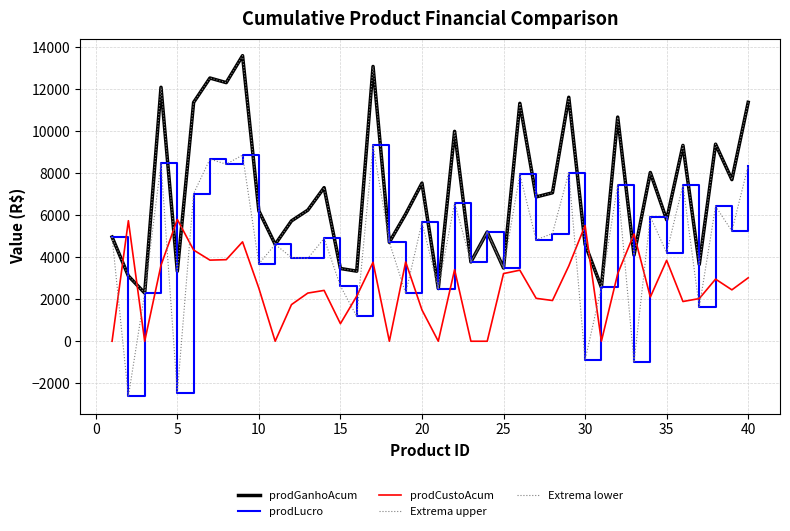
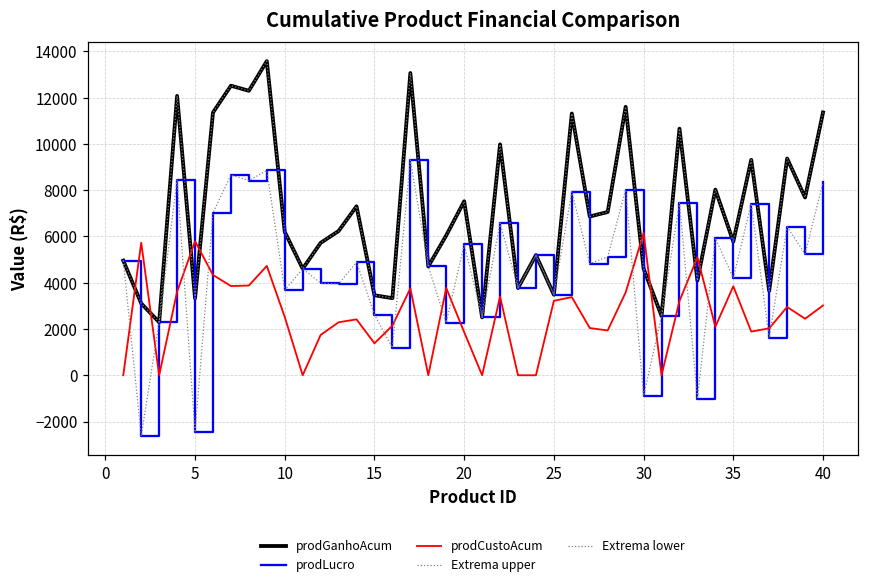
prodCustoAcum, 15: 800 -> 1400
prodCustoAcum, 20: 1500 -> 1900
prodCustoAcum, 30: 5500 -> 6200
